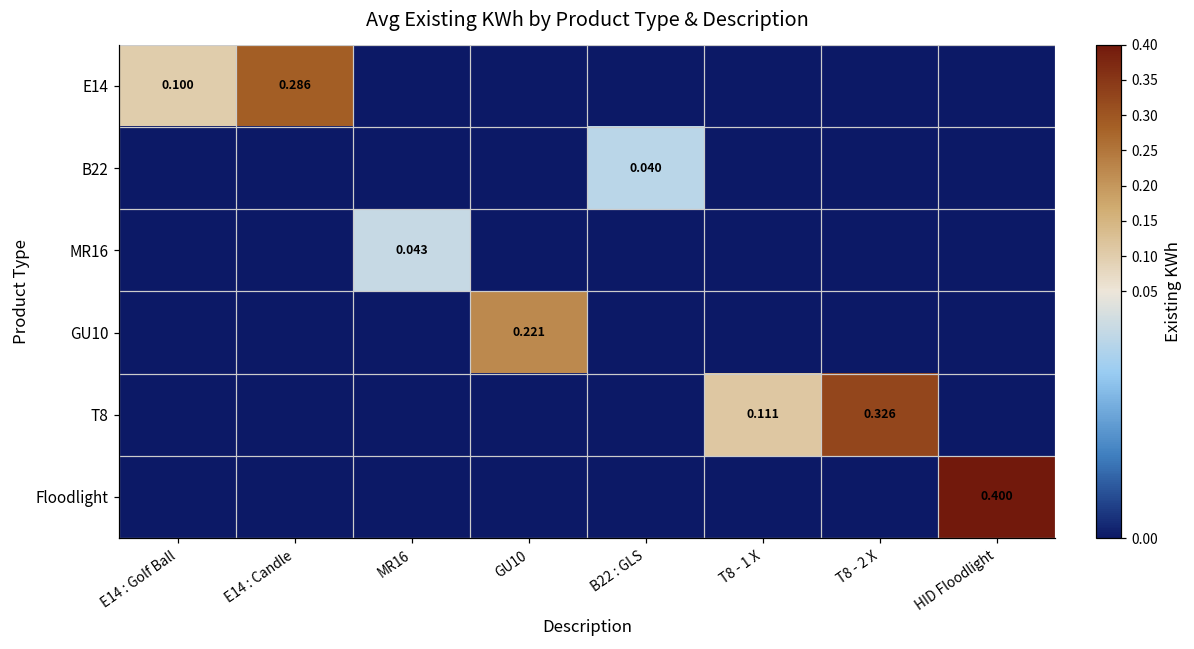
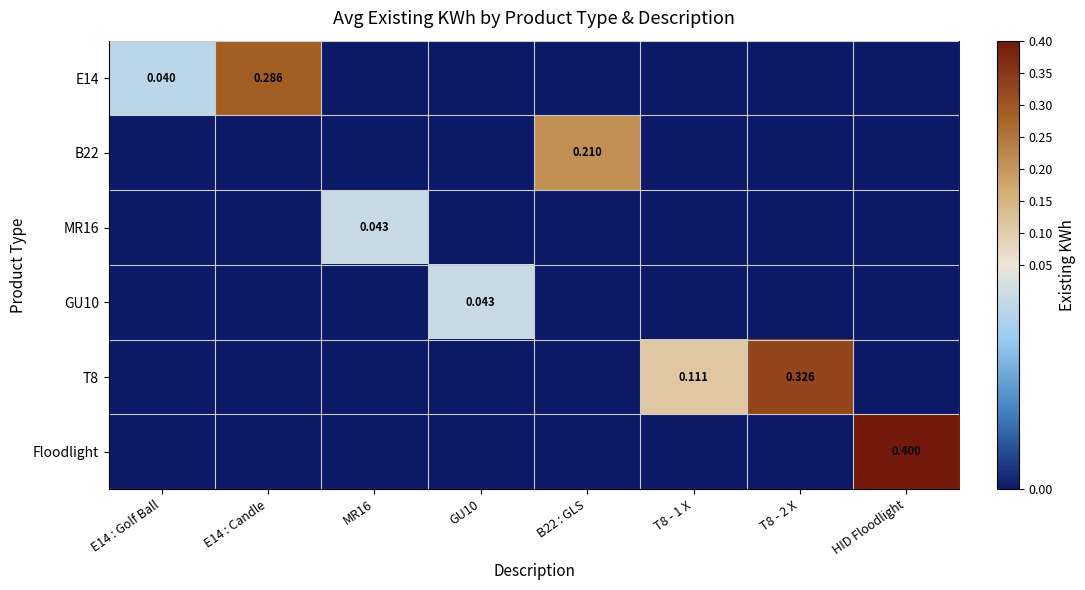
E14, E14 : Golf Ball: 0.100 -> 0.040
B22, B22 : GLS: 0.040 -> 0.210
GU10, GU10: 0.221 -> 0.043
